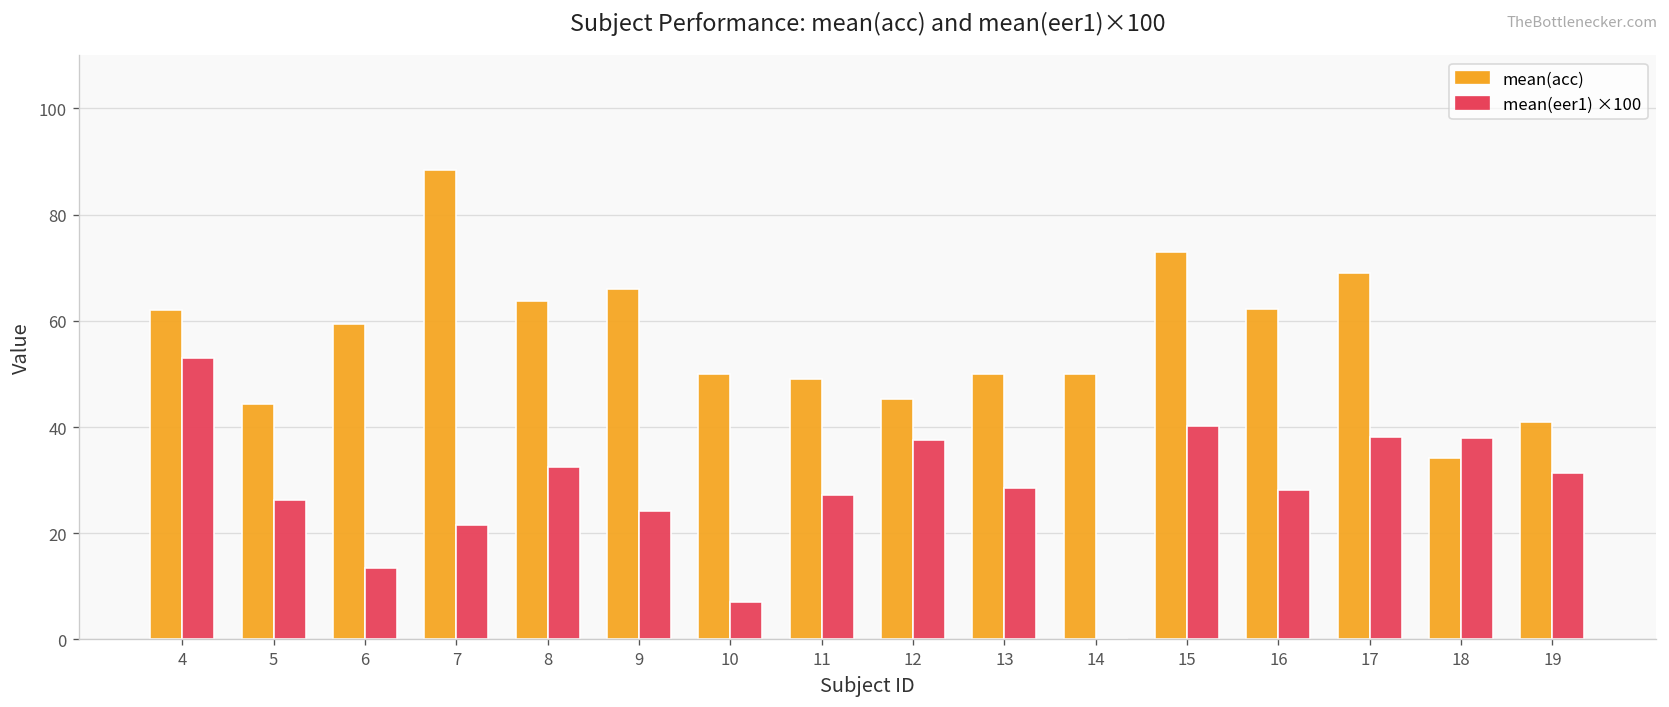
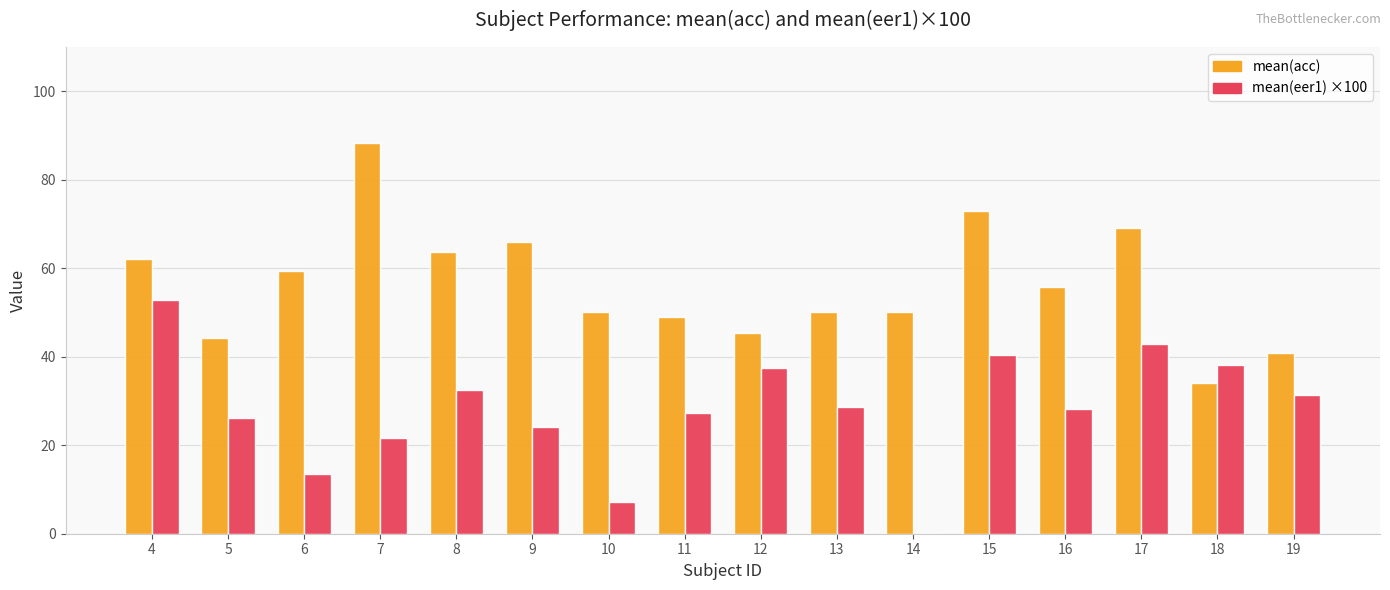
mean(acc), 16: 62 -> 56
mean(eer1) ×100, 17: 38 -> 43
